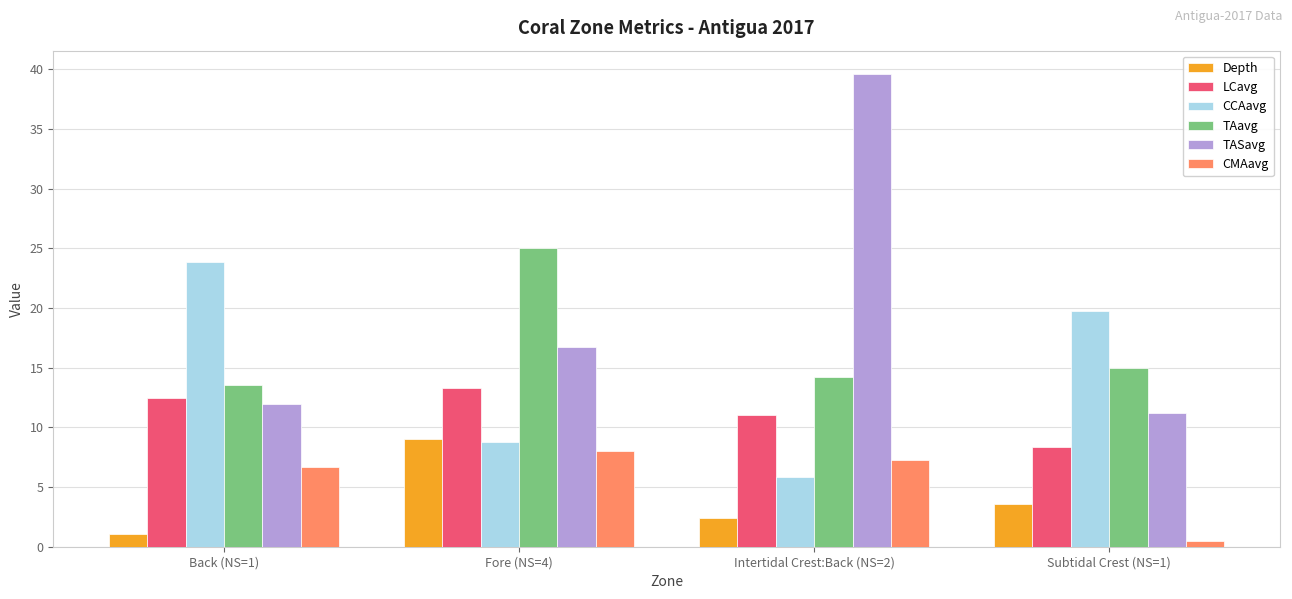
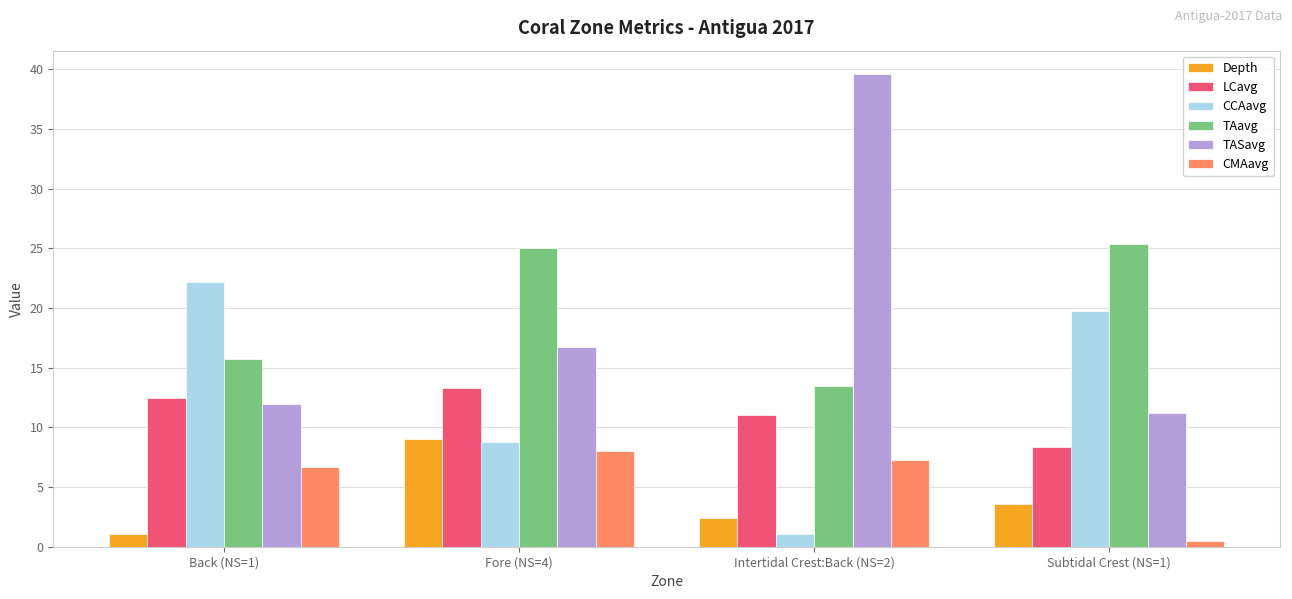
CCAavg, Back (NS=1): 23.9 -> 22.2
TAavg, Back (NS=1): 13.5 -> 15.8
CCAavg, Intertidal Crest:Back (NS=2): 5.8 -> 1.1
TAavg, Intertidal Crest:Back (NS=2): 14.2 -> 13.5
TAavg, Subtidal Crest (NS=1): 15.0 -> 25.4
